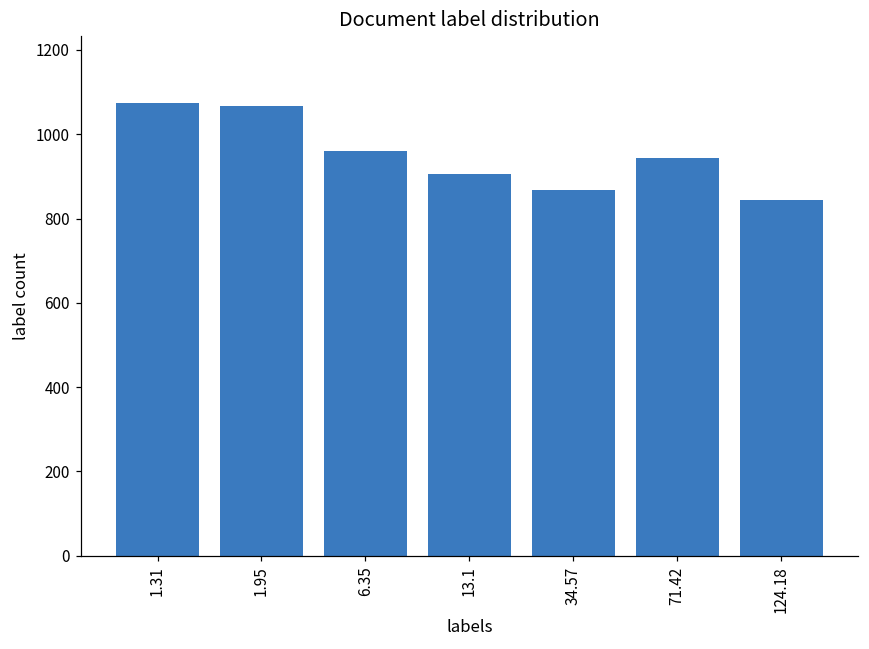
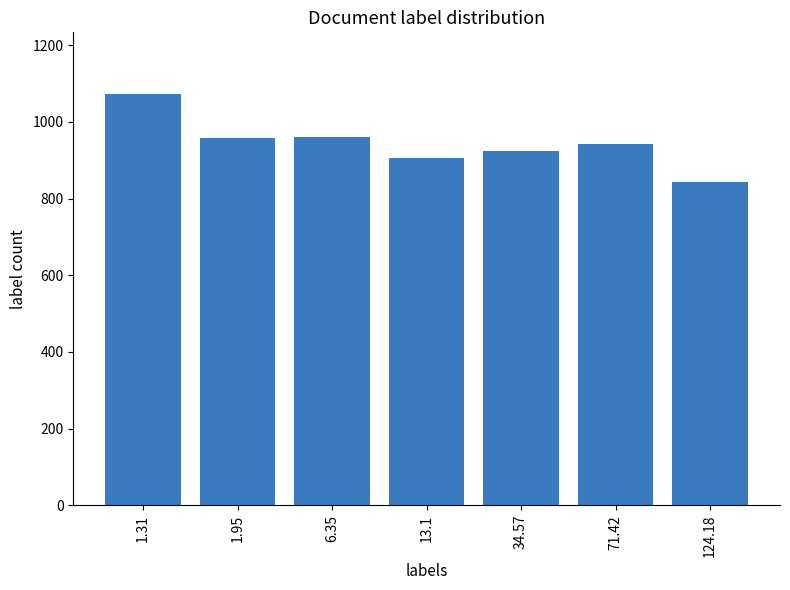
1.95: 1070 -> 960
34.57: 870 -> 920
